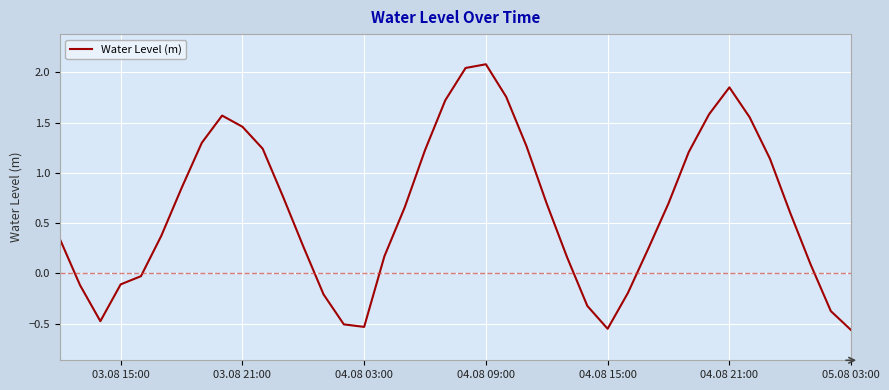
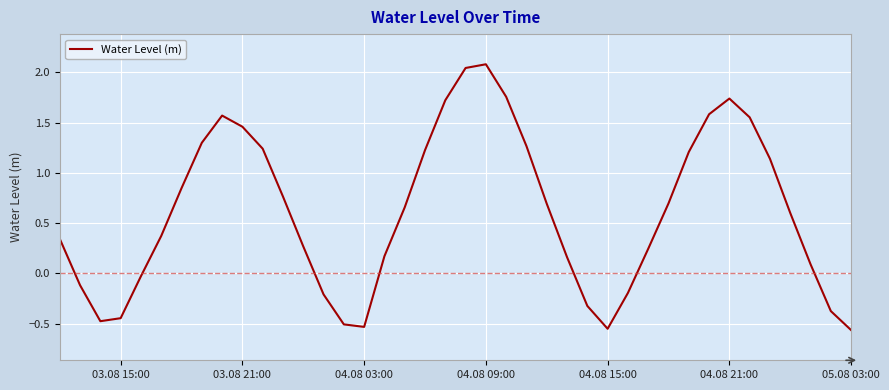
03.08 15:00: -0.11 -> -0.45
04.08 21:00: 1.85 -> 1.74
